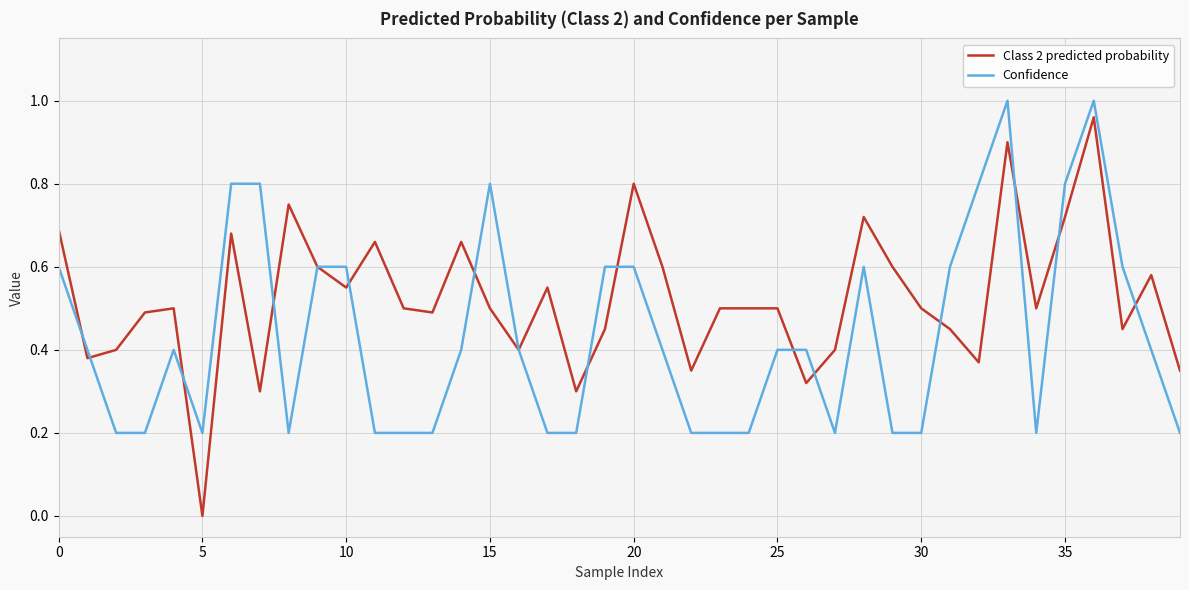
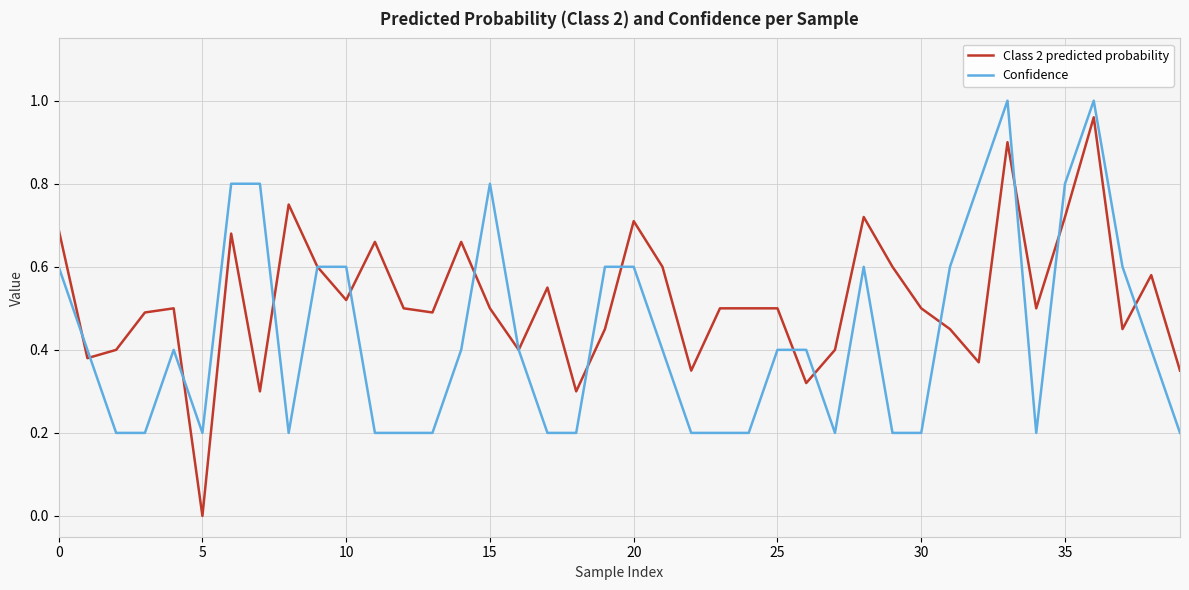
Class 2 predicted probability, 10: 0.55 -> 0.52
Class 2 predicted probability, 20: 0.80 -> 0.71
